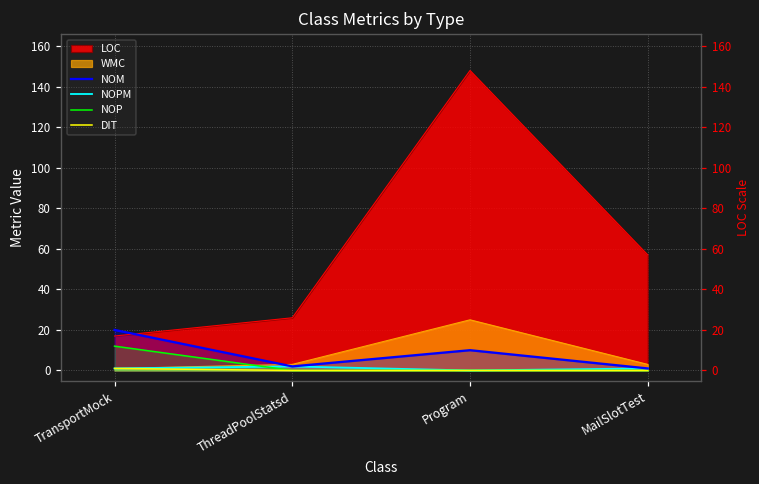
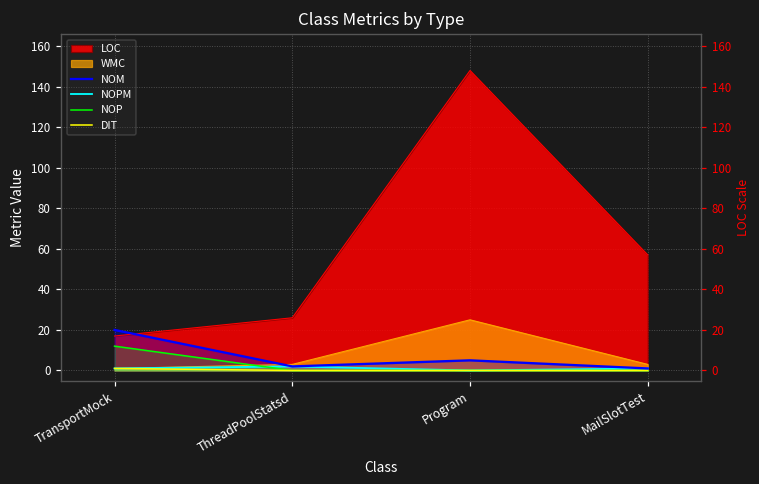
NOM, Program: 10 -> 5
